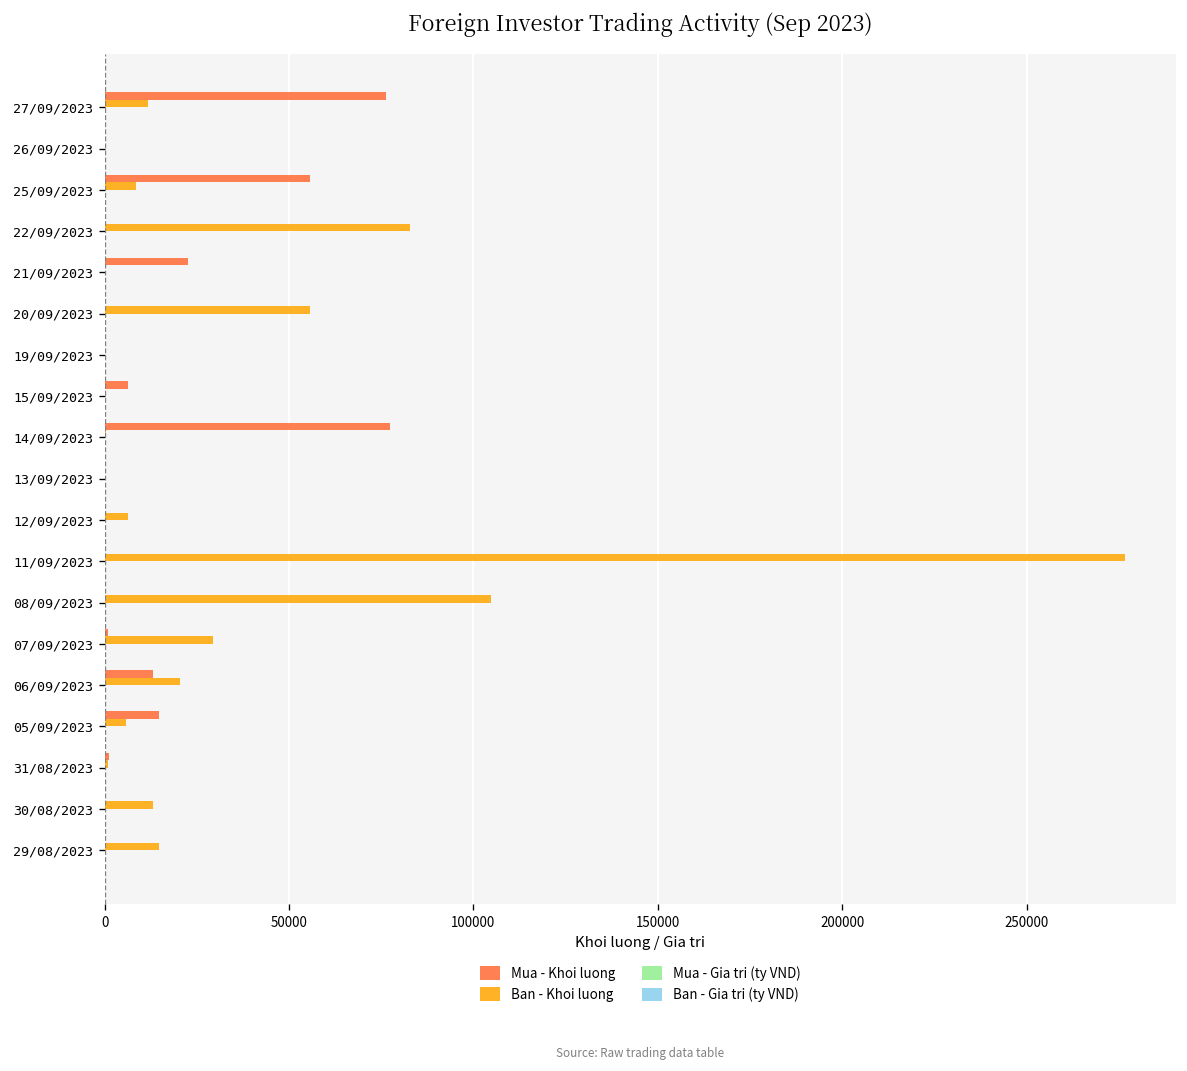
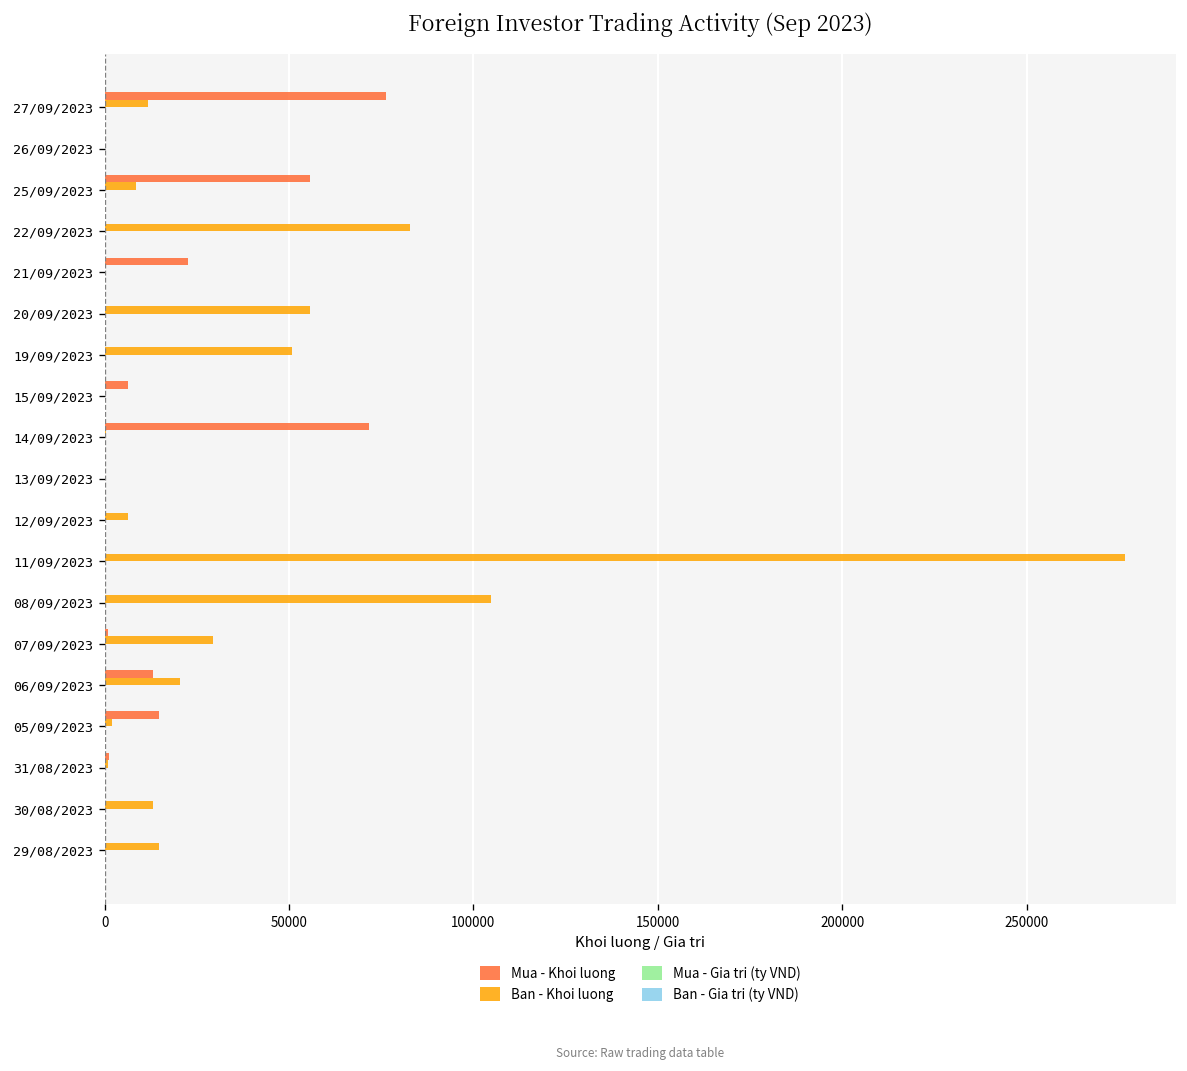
Ban - Khoi luong, 19/09/2023: 0 -> 51000
Mua - Khoi luong, 14/09/2023: 77000 -> 72000
Ban - Khoi luong, 05/09/2023: 6000 -> 2000
